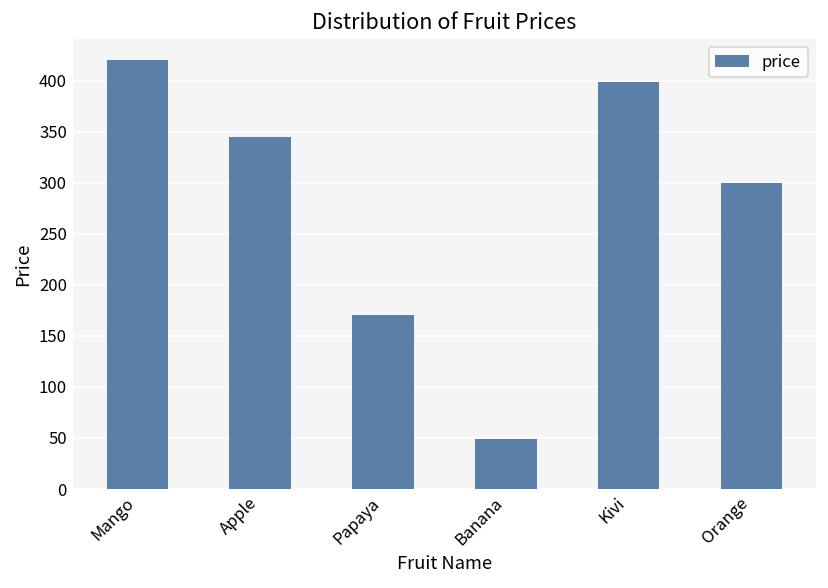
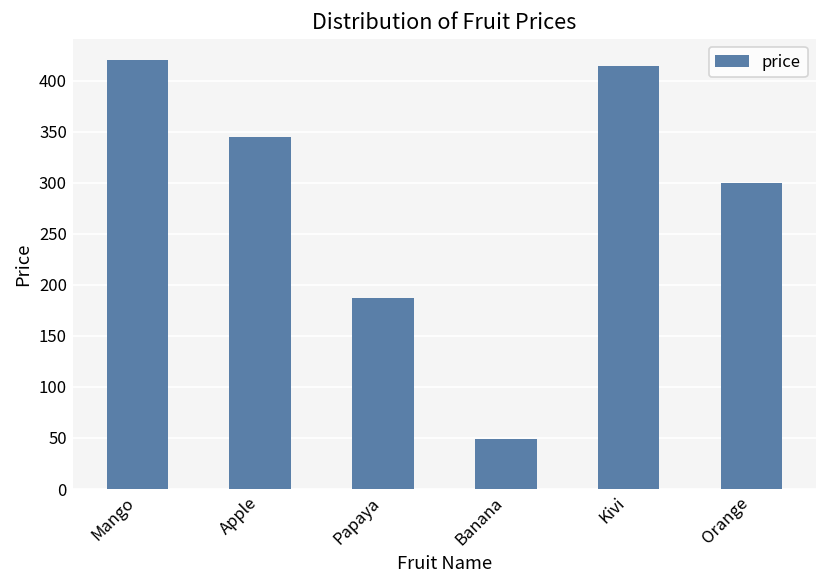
Papaya: 170 -> 190
Kivi: 400 -> 410
